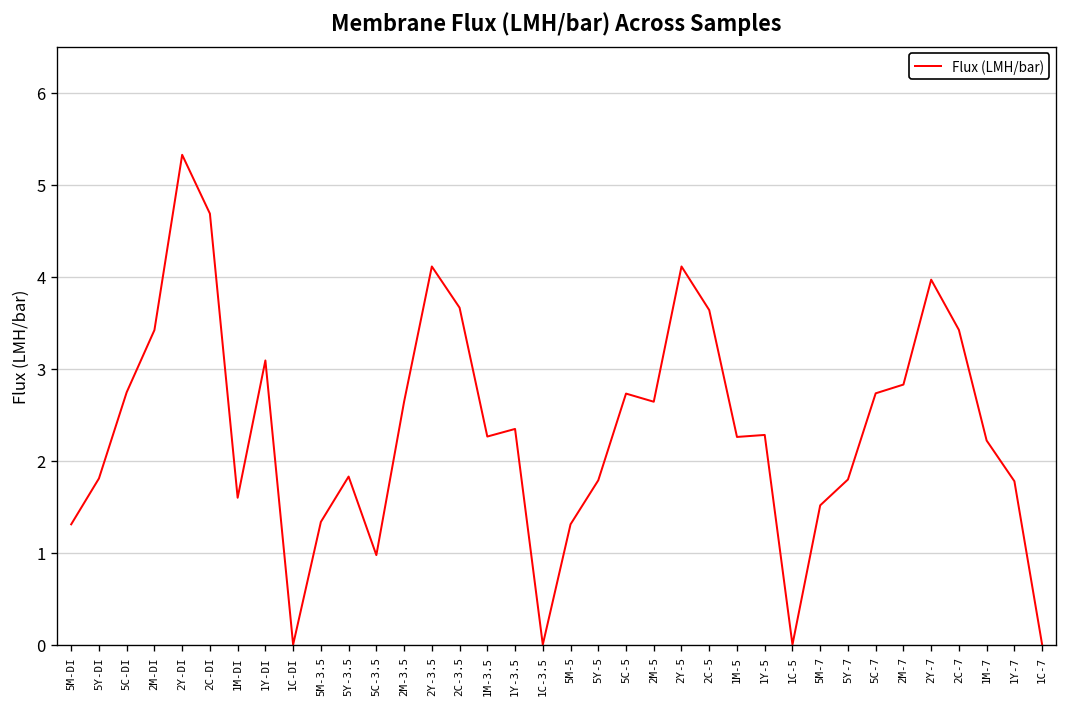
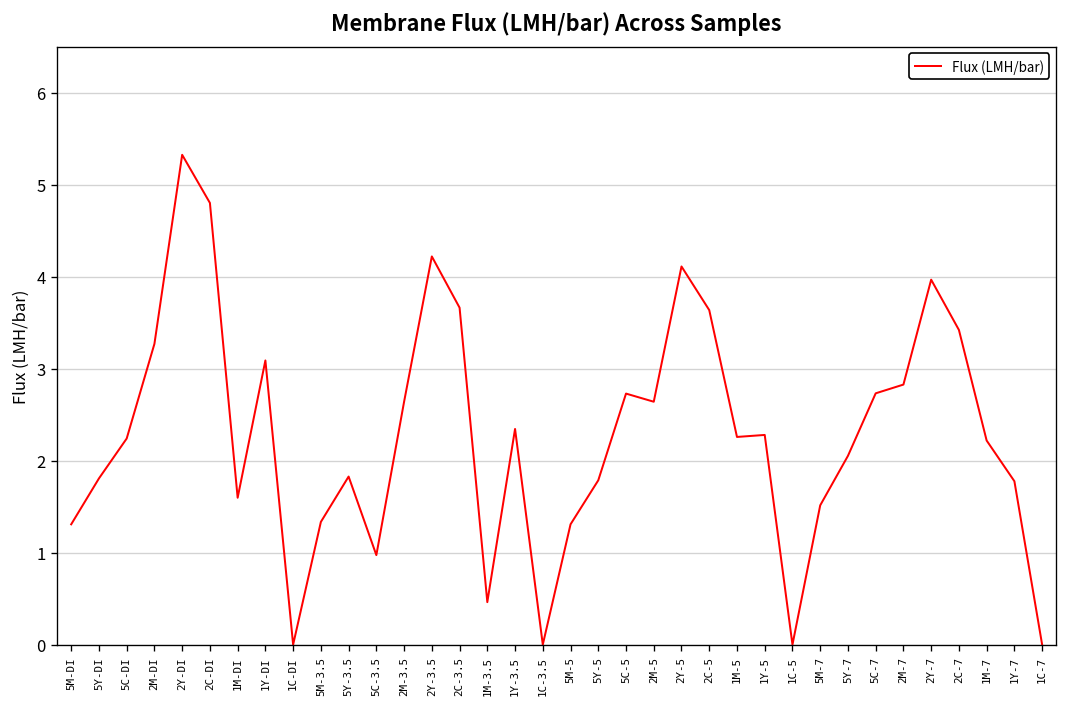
5C-DI: 2.7 -> 2.2
2M-DI: 3.4 -> 3.3
2C-DI: 4.7 -> 4.8
2Y-3.5: 4.1 -> 4.2
1M-3.5: 2.3 -> 0.5
5Y-7: 1.8 -> 2.1
